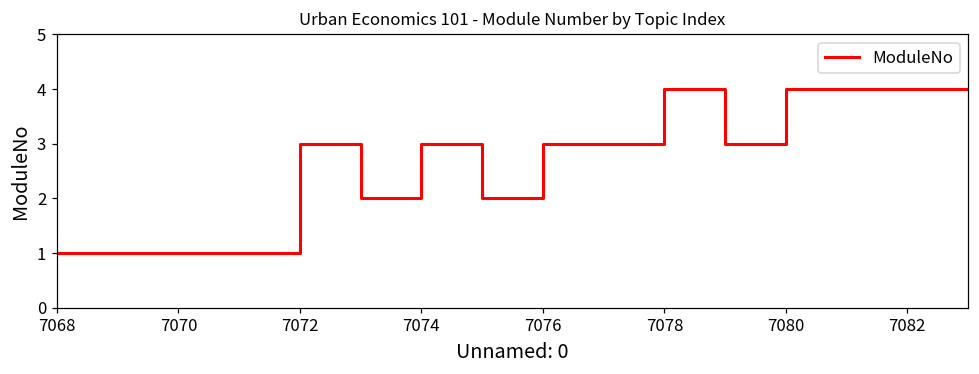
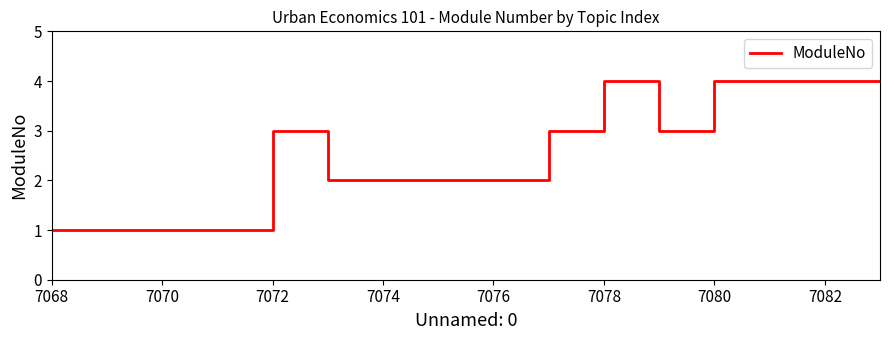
7074: 3 -> 2
7076: 3 -> 2
